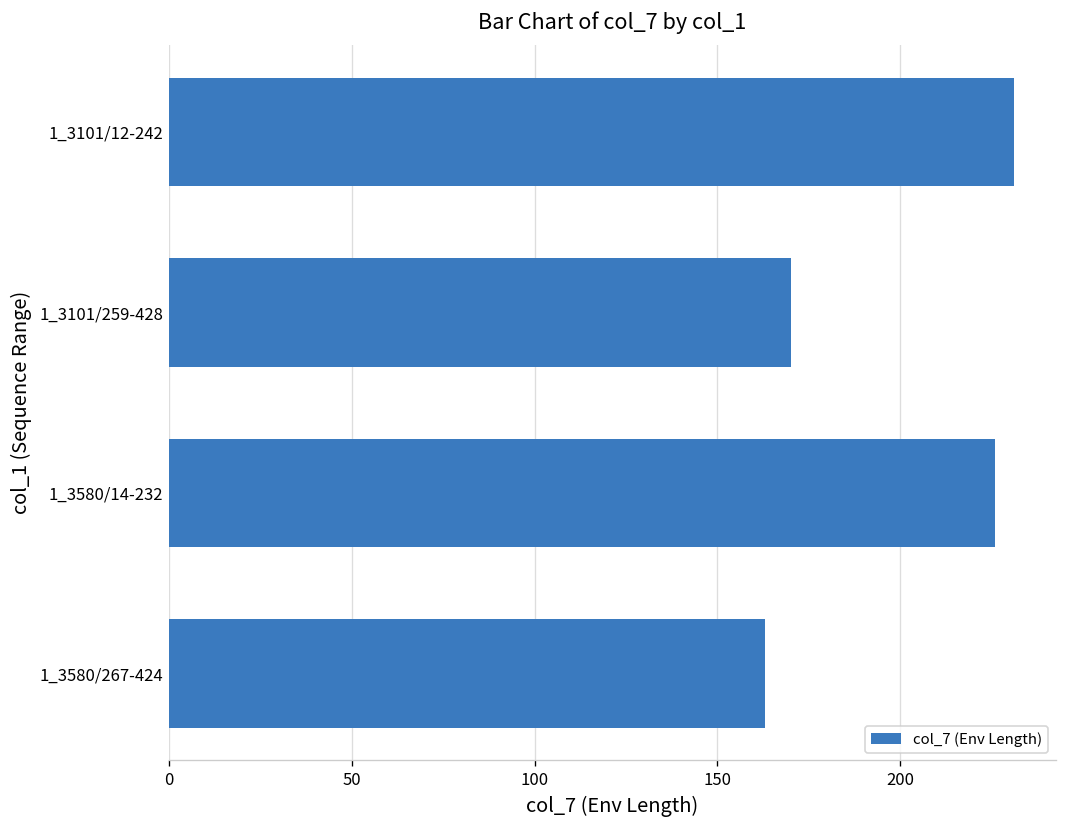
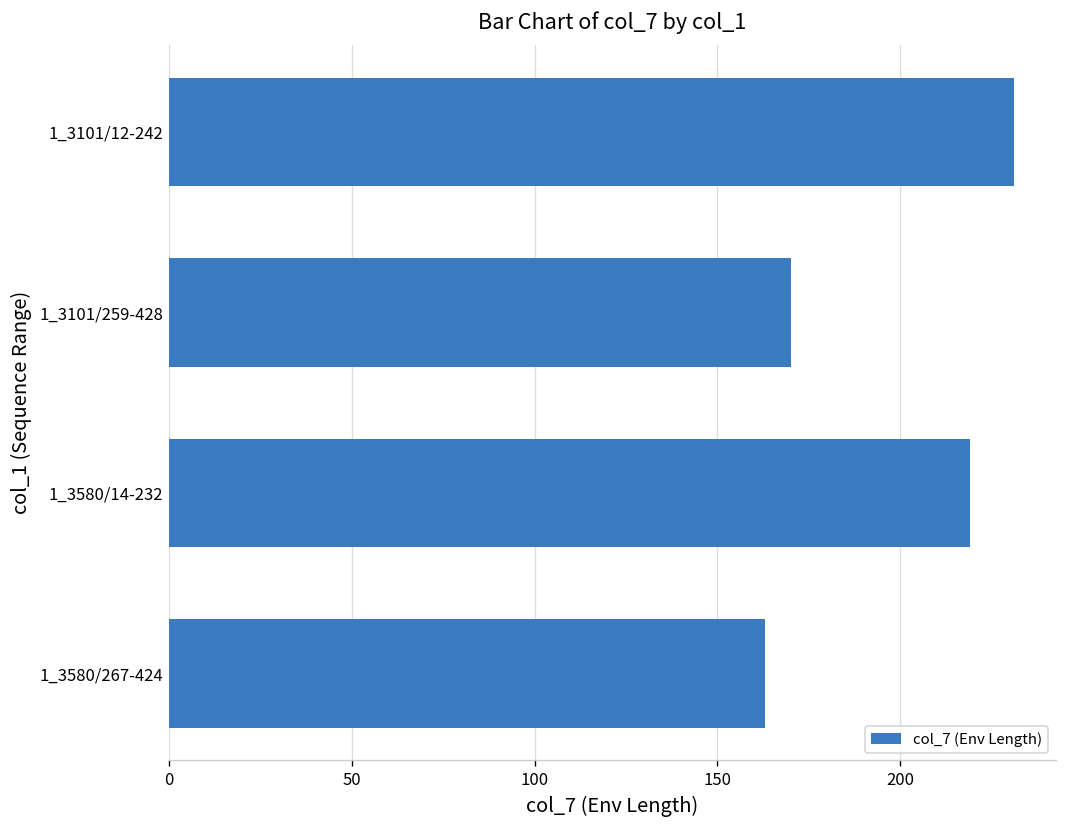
1_3580/14-232: 226 -> 219
